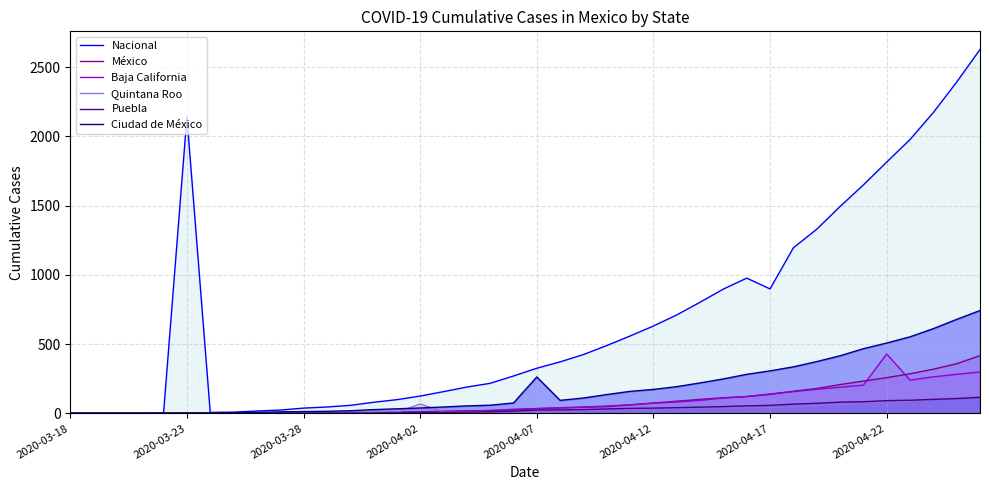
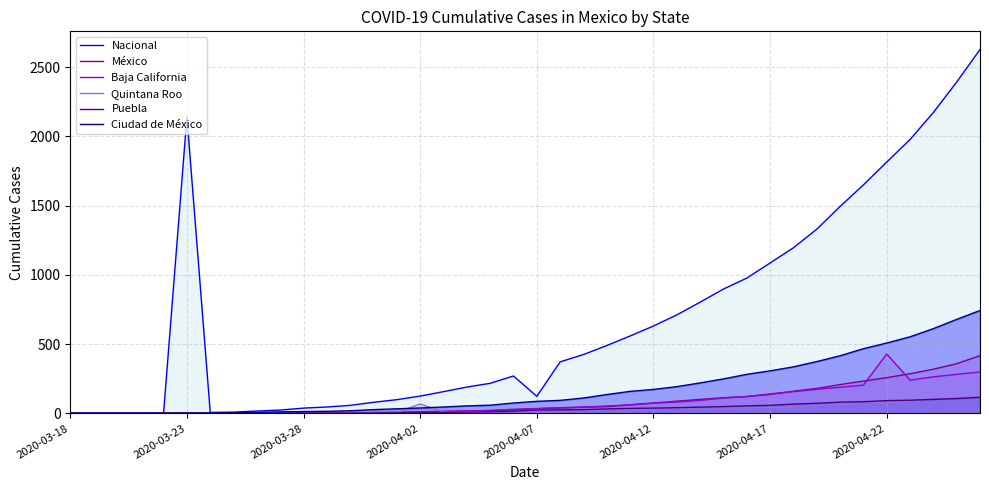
Nacional, 2020-04-07: 330 -> 120
Ciudad de México, 2020-04-07: 260 -> 90
Nacional, 2020-04-17: 900 -> 1090
